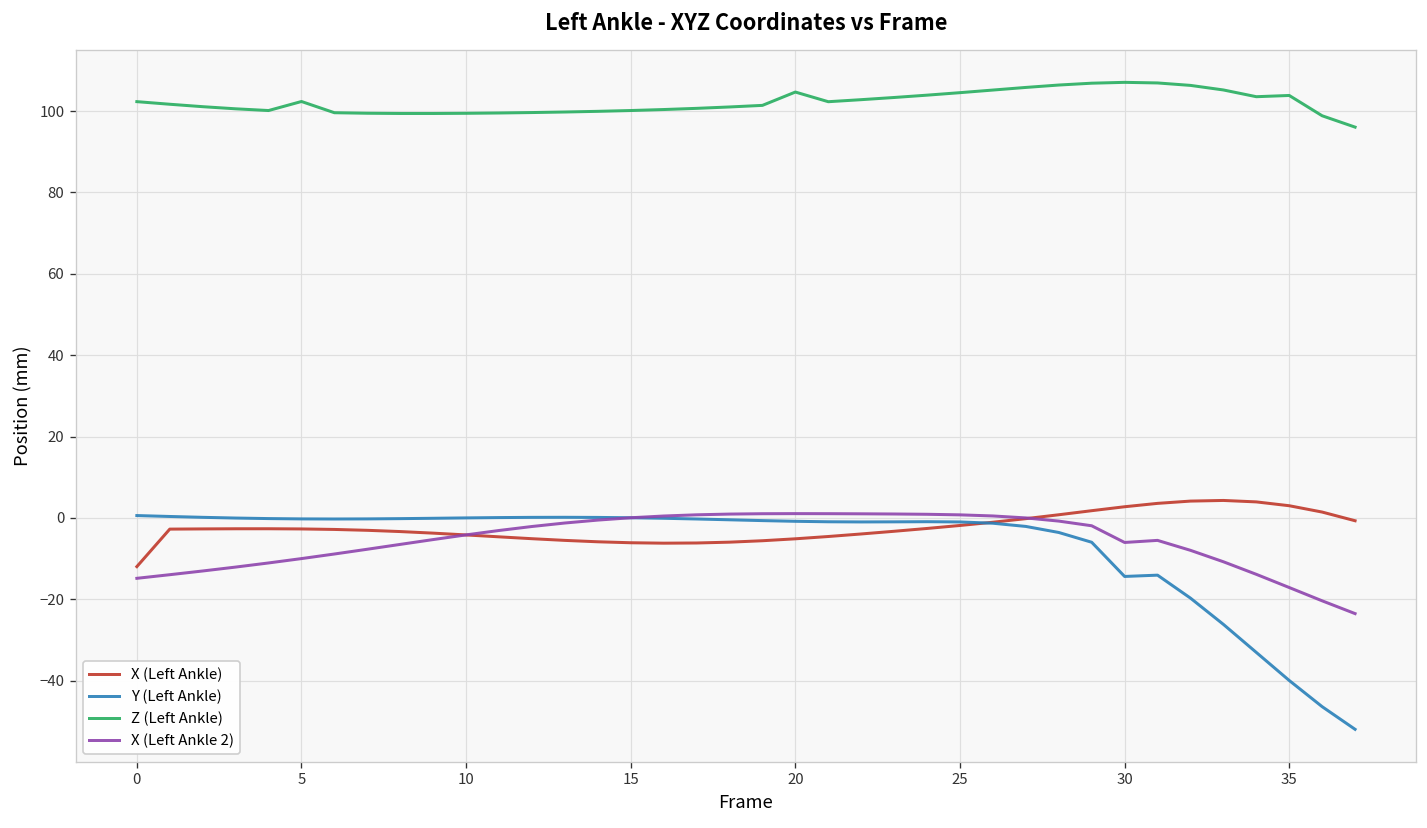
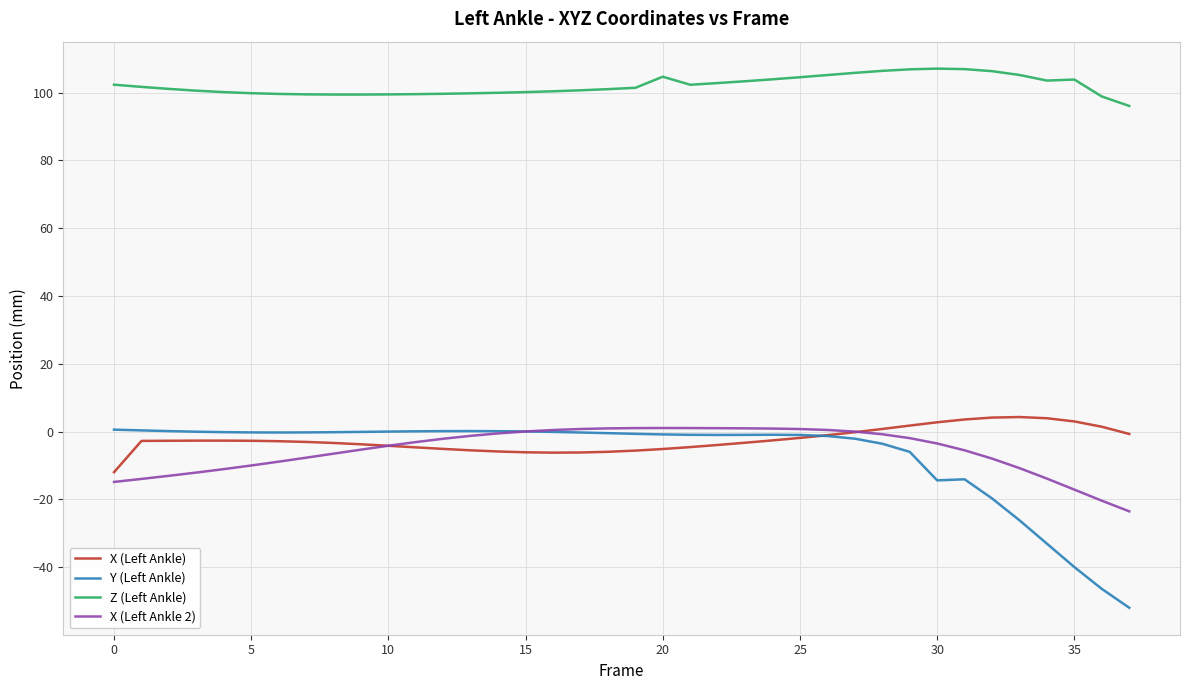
Z (Left Ankle), 5: 102 -> 100
X (Left Ankle 2), 30: -6 -> -3
